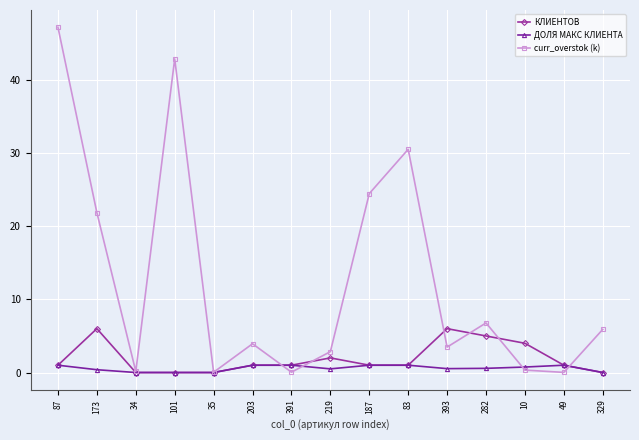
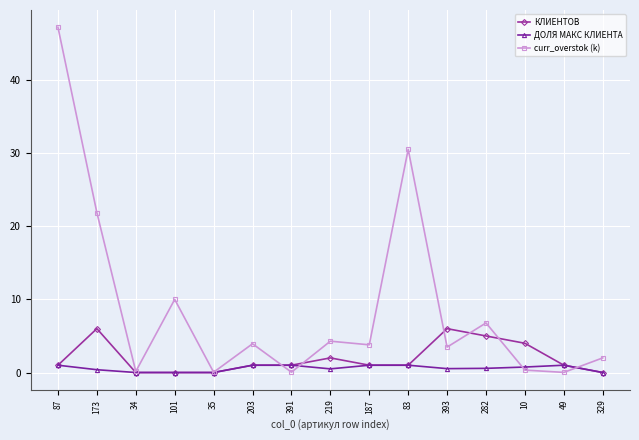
curr_overstok (k), 101: 43 -> 10
curr_overstok (k), 219: 3 -> 4
curr_overstok (k), 187: 24 -> 4
curr_overstok (k), 329: 6 -> 2
